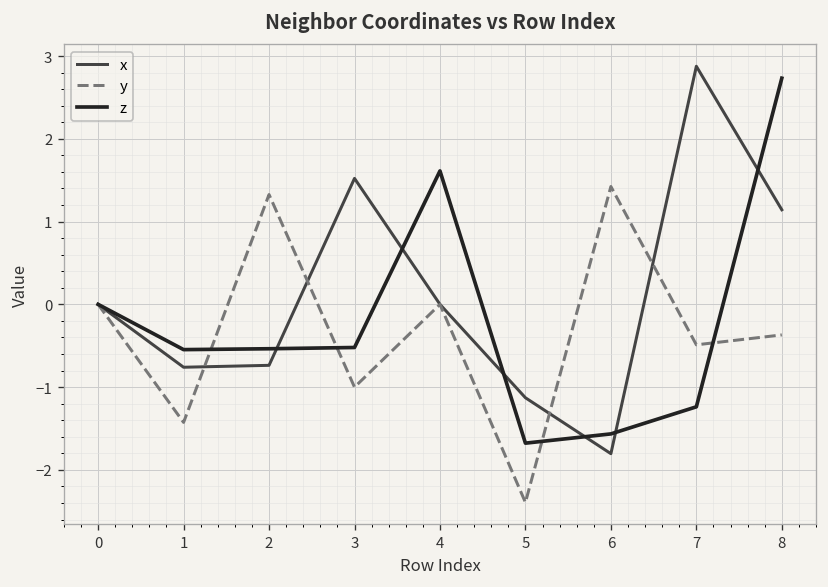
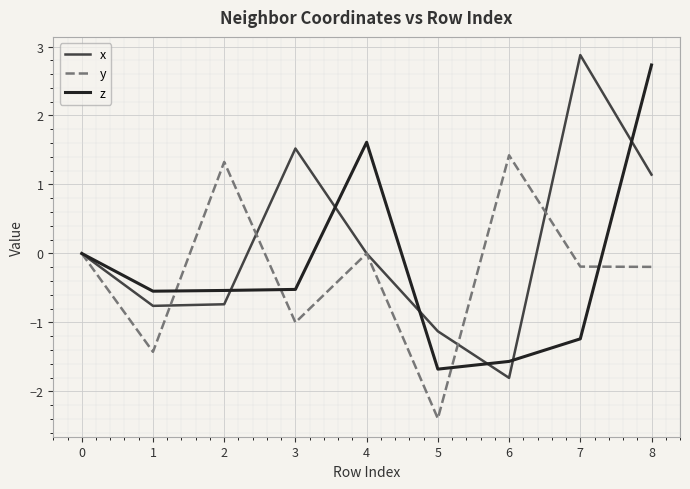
y, 7: -0.5 -> -0.2
y, 8: -0.4 -> -0.2
